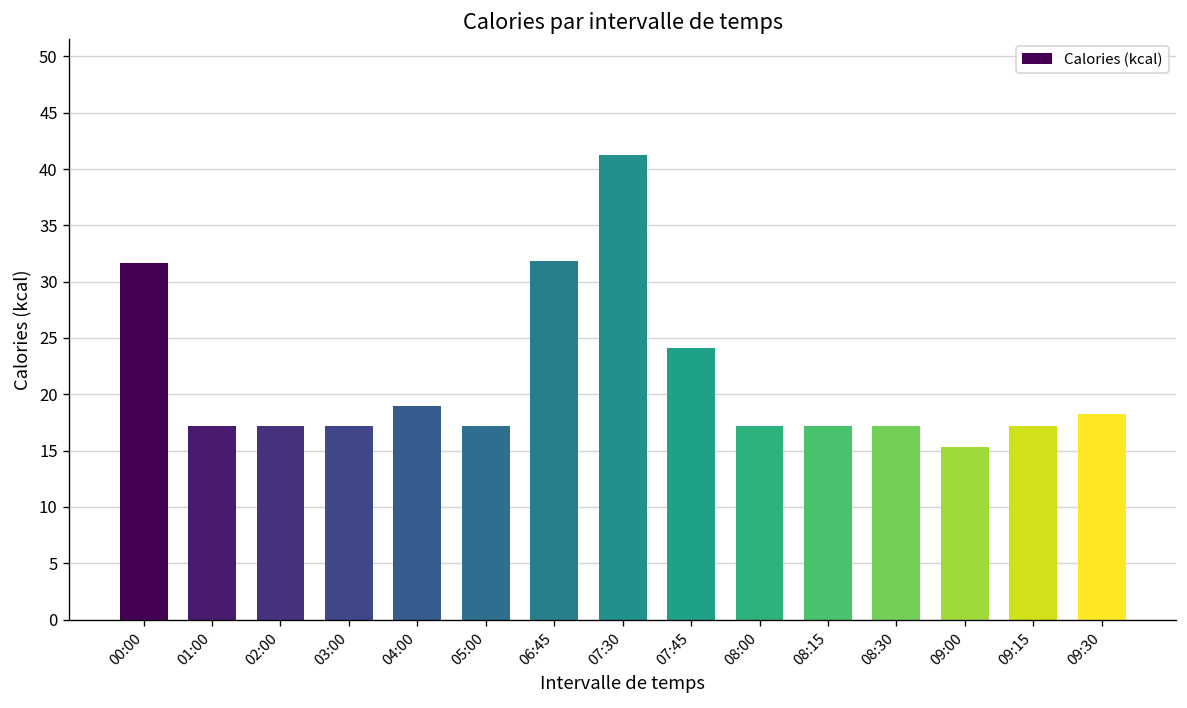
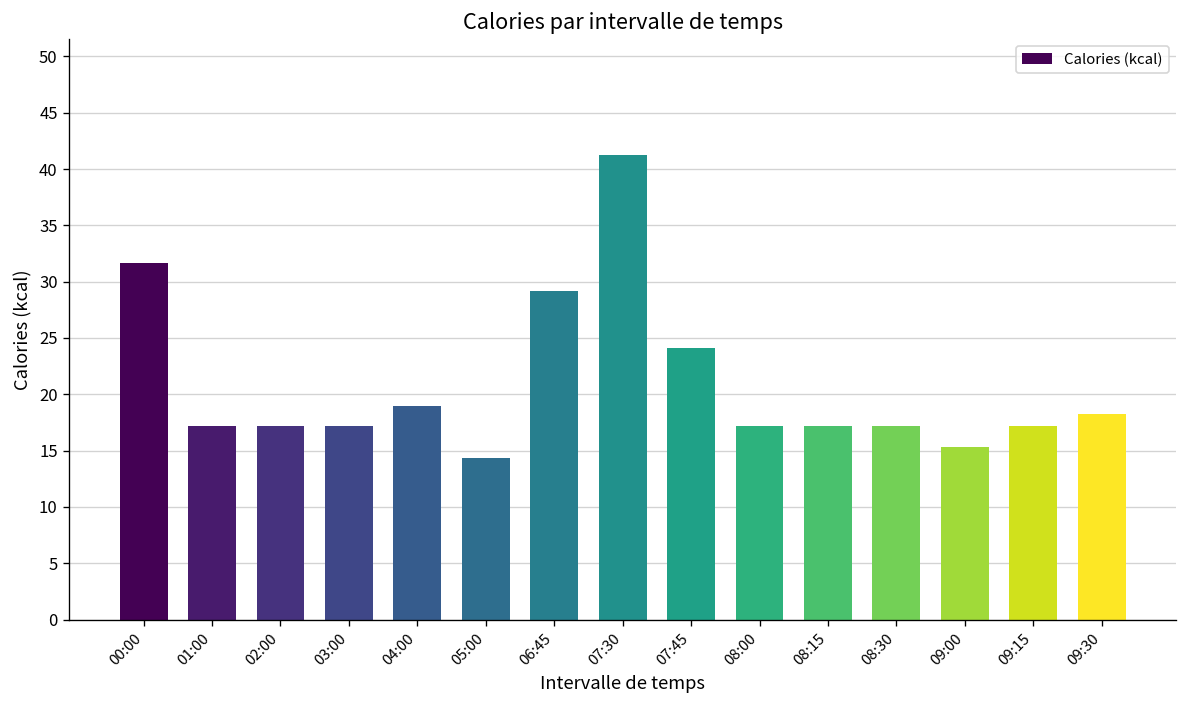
05:00: 17 -> 14
06:45: 32 -> 29
